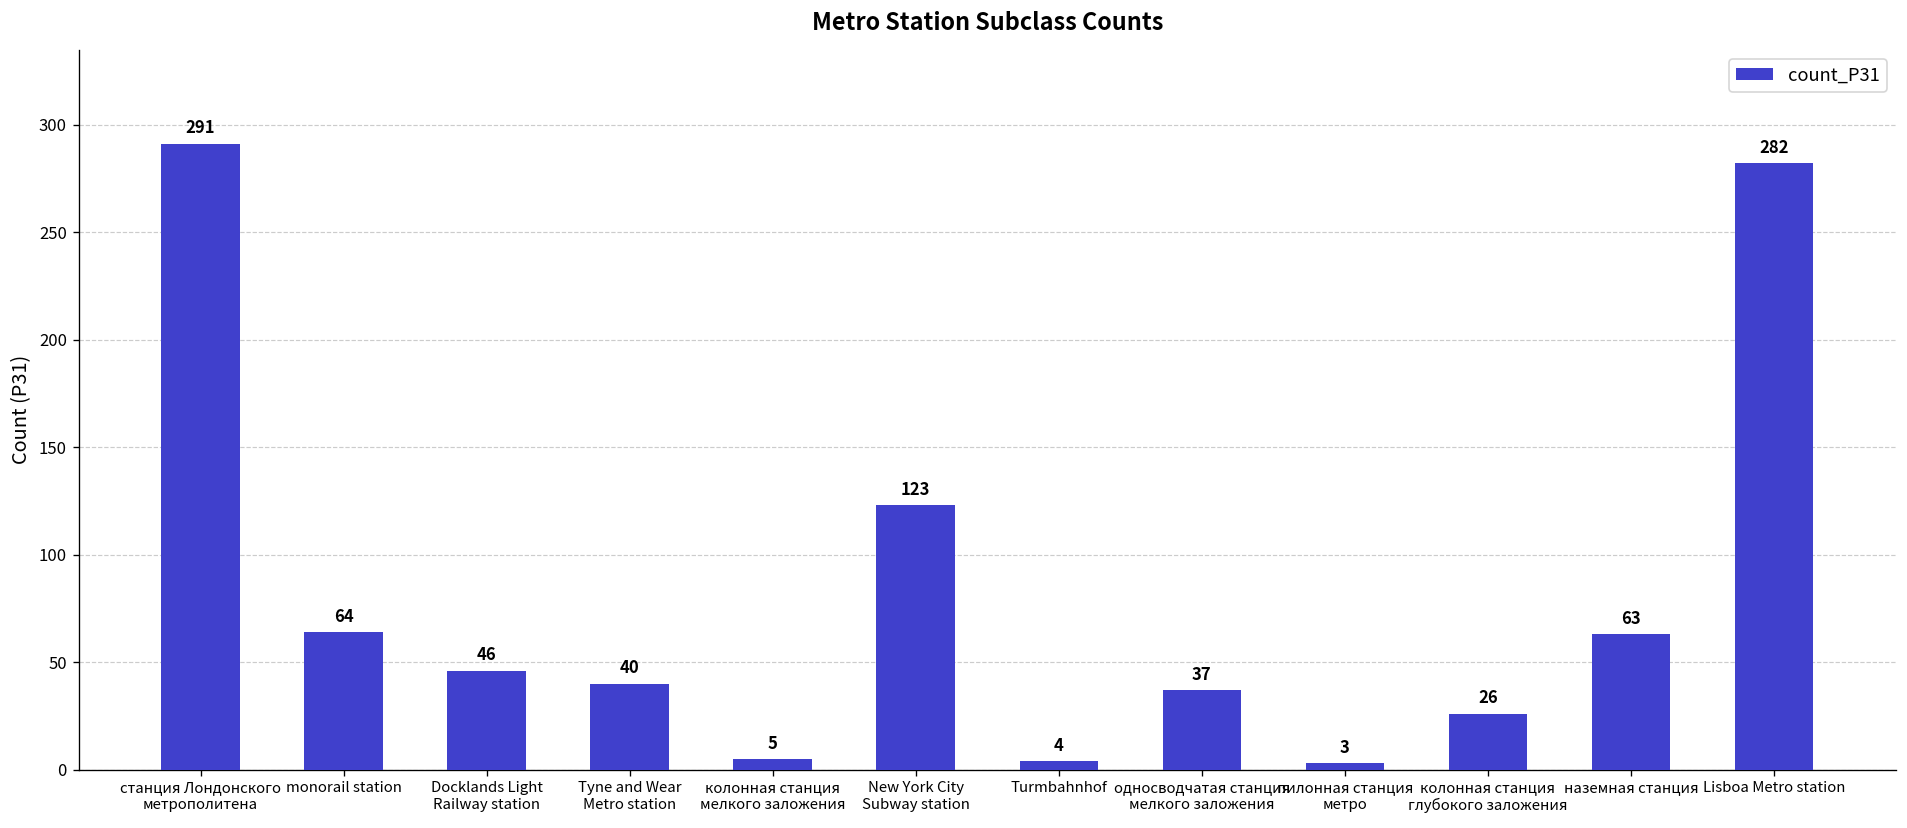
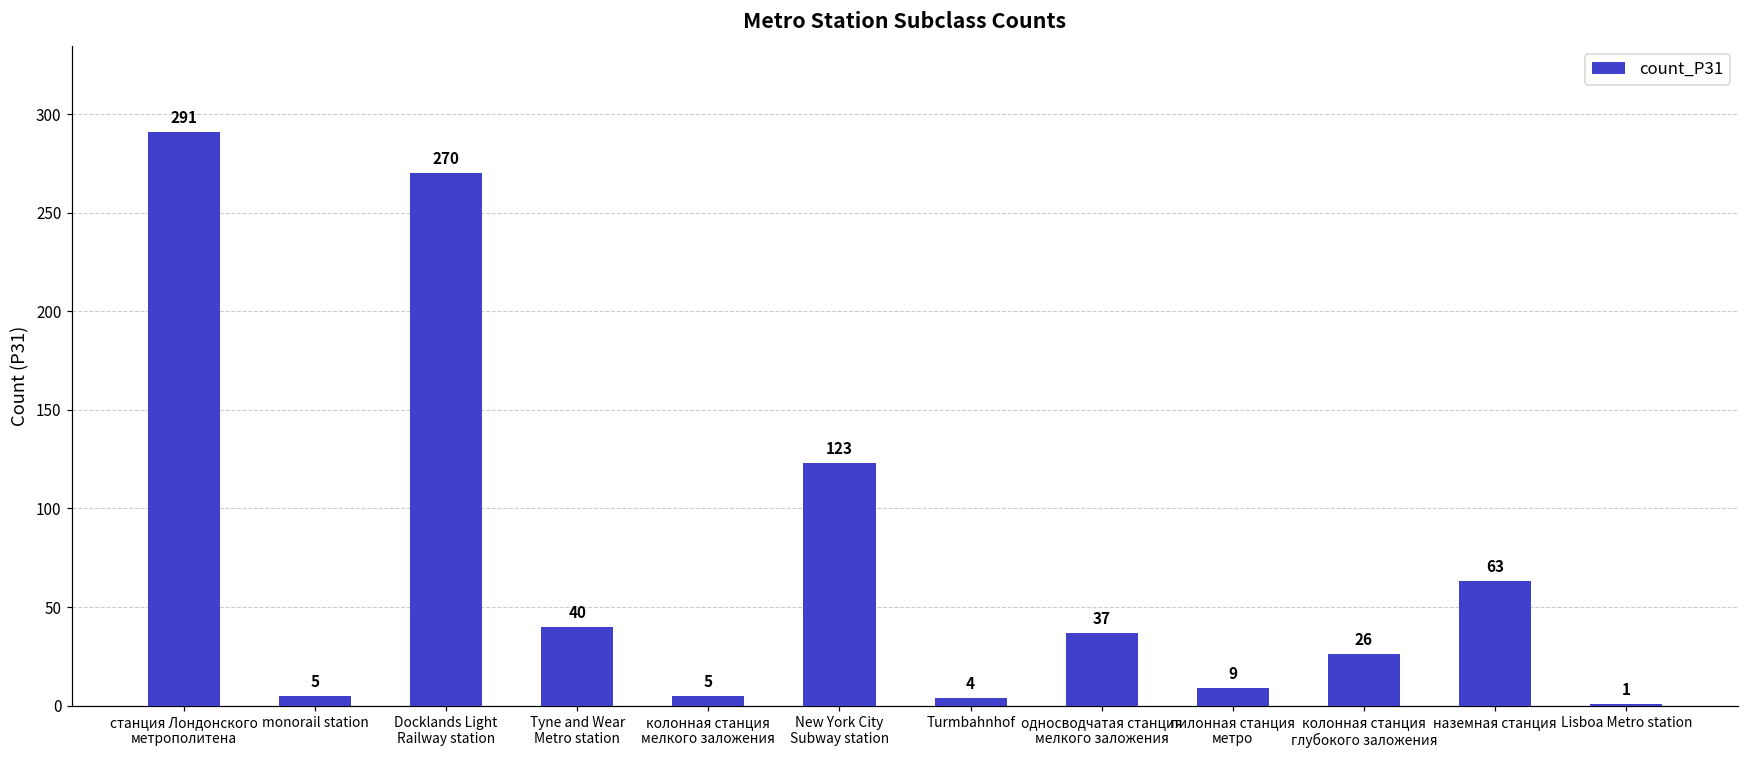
monorail station: 64 -> 5
Docklands Light Railway station: 46 -> 270
пилонная станция метро: 3 -> 9
Lisboa Metro station: 282 -> 1
